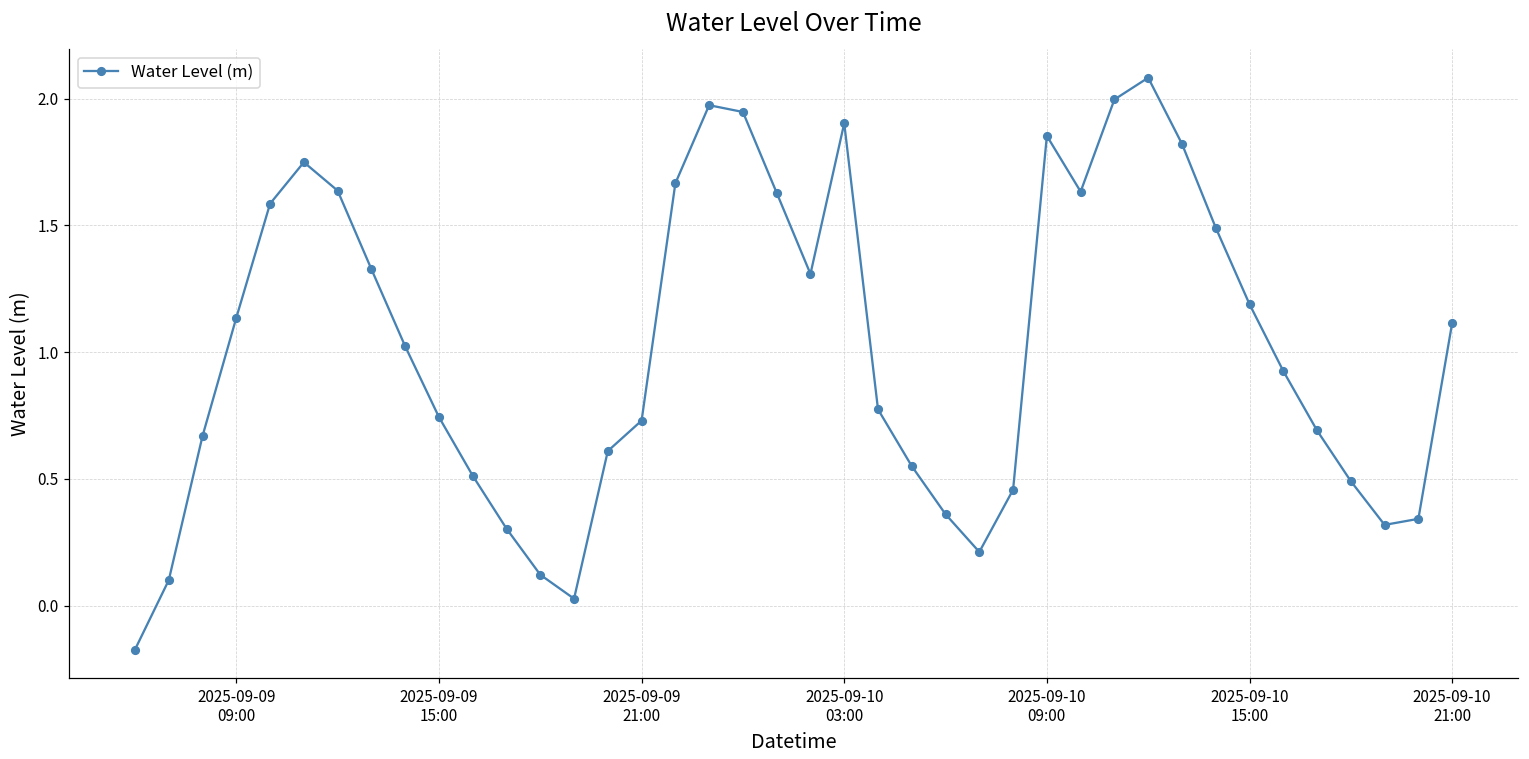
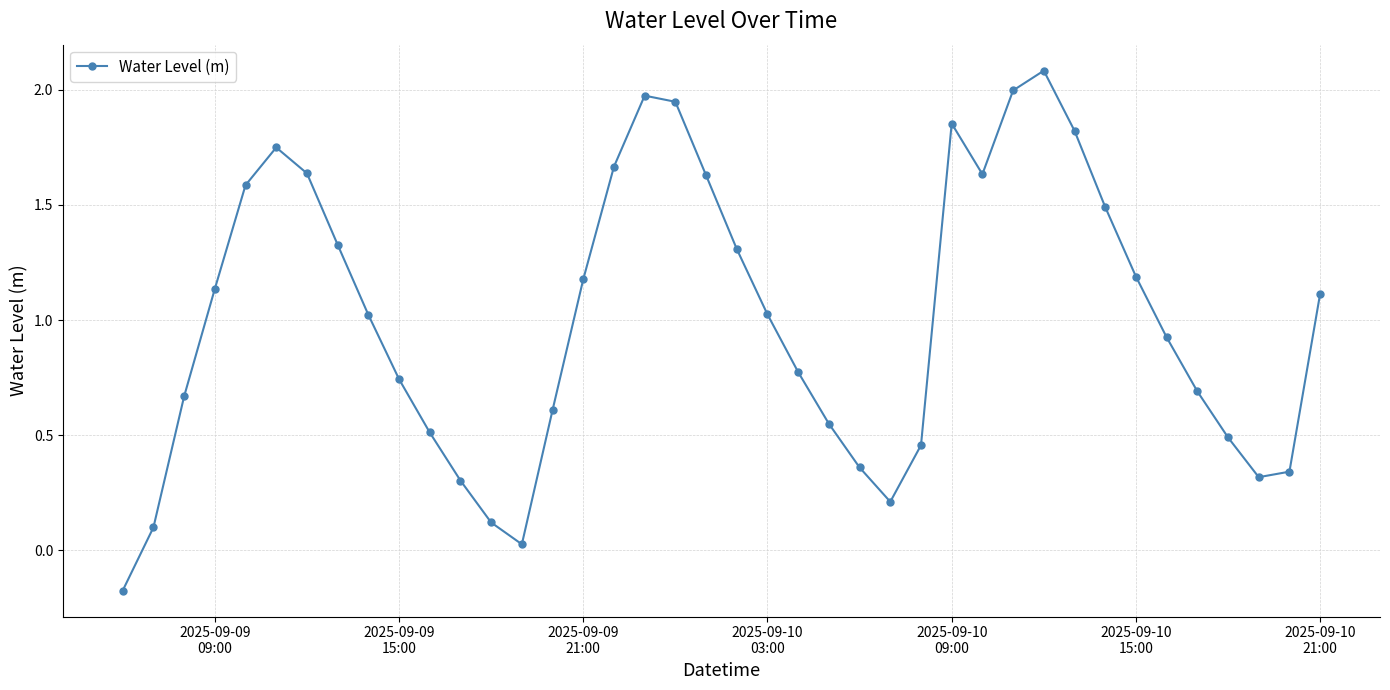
2025-09-09 21:00: 0.73 -> 1.18
2025-09-10 03:00: 1.90 -> 1.02
